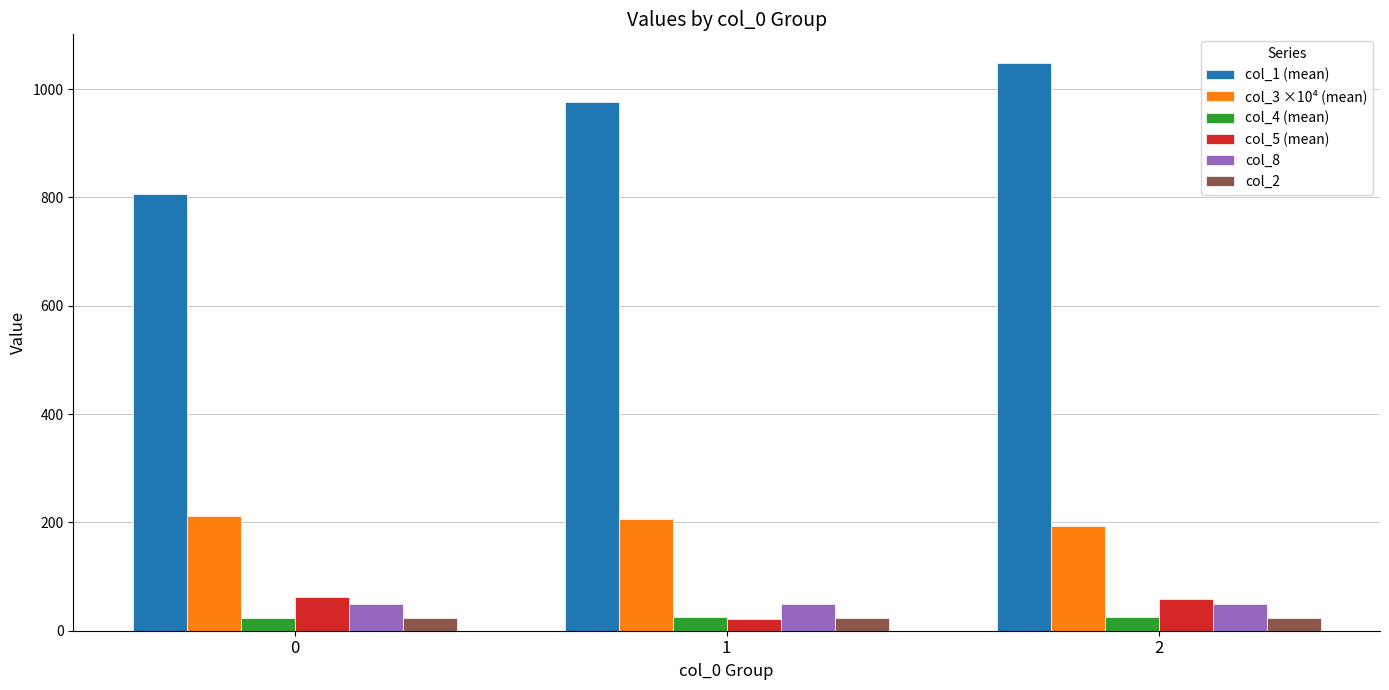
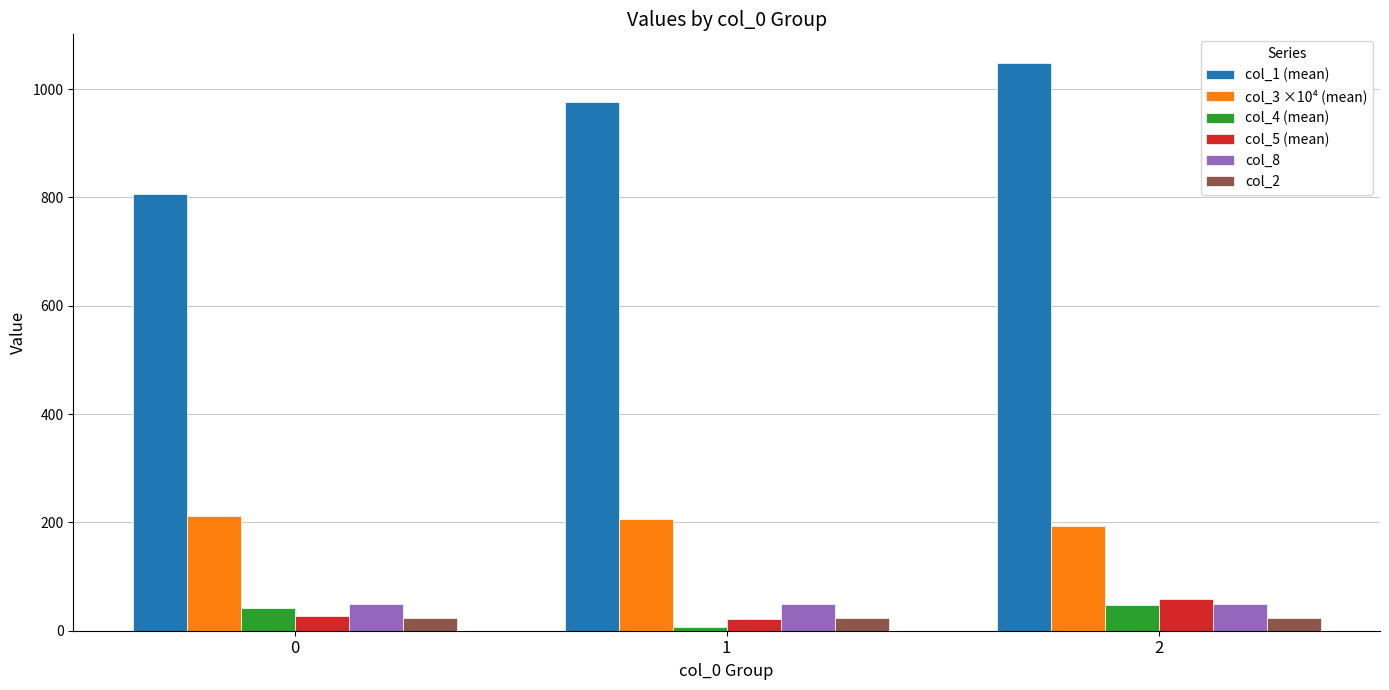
col_4 (mean), 0: 20 -> 40
col_5 (mean), 0: 60 -> 30
col_4 (mean), 1: 30 -> 10
col_4 (mean), 2: 20 -> 50
